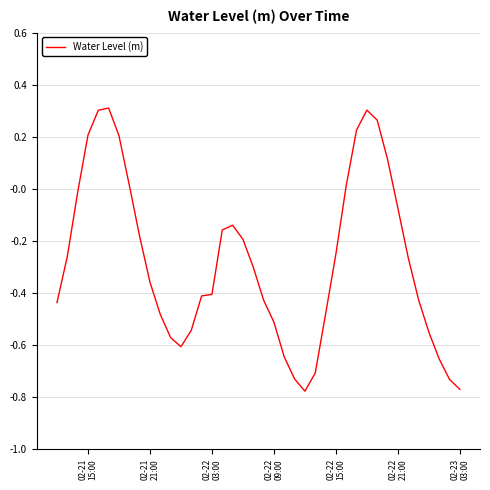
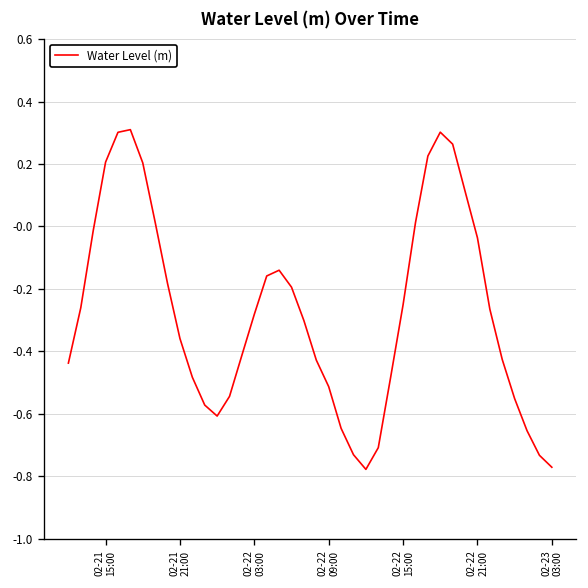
02-22 03:00: -0.41 -> -0.28
02-22 21:00: -0.07 -> -0.04
